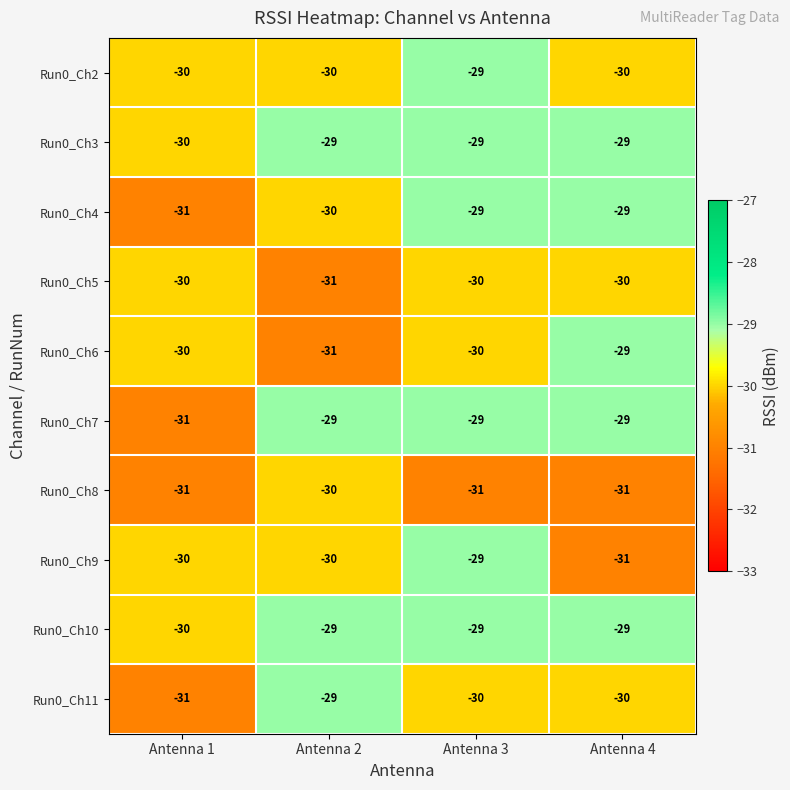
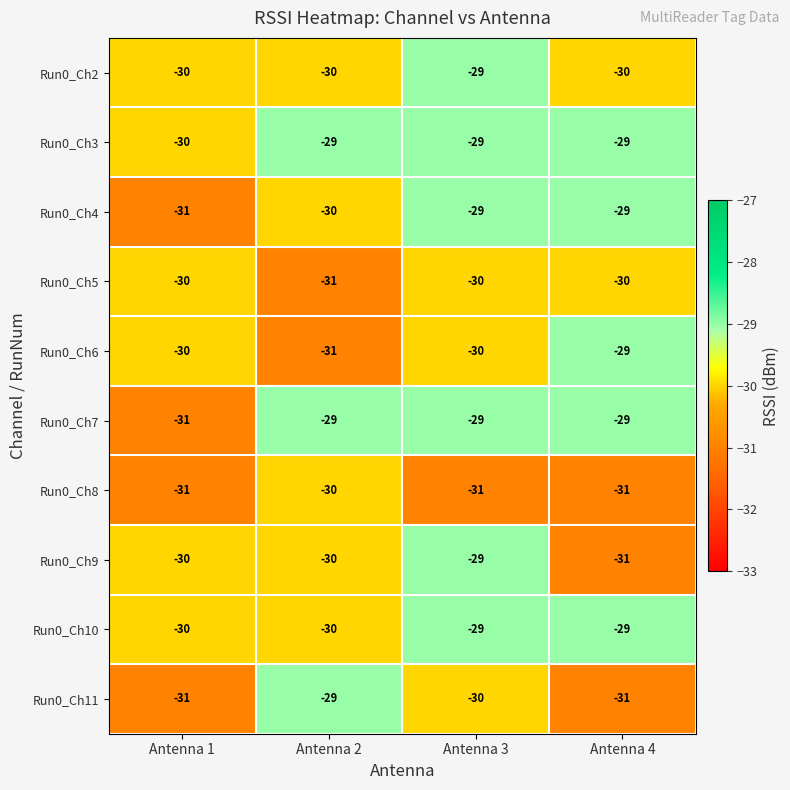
Run0_Ch10, Antenna 2: -29 -> -30
Run0_Ch11, Antenna 4: -30 -> -31
